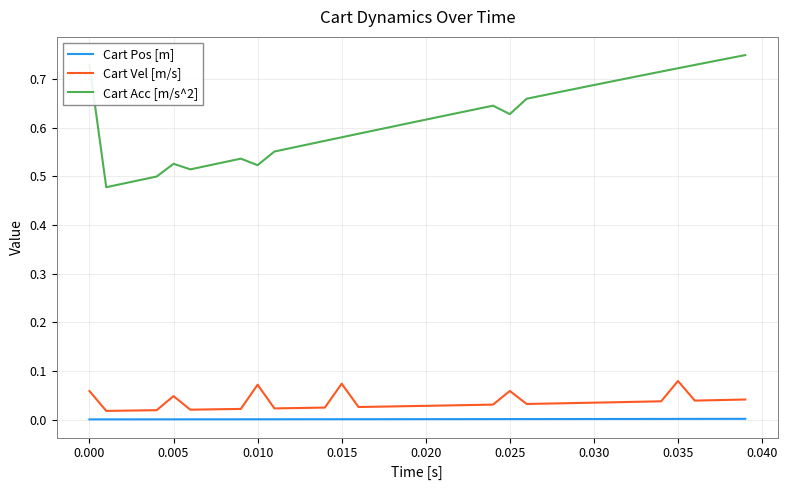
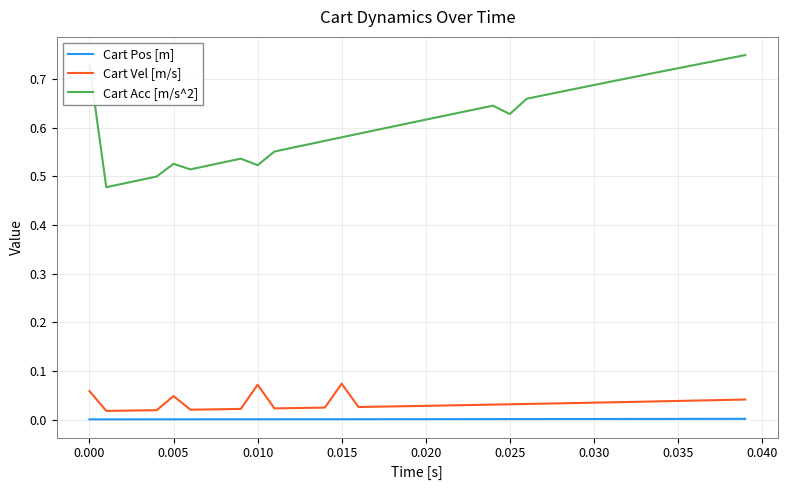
Cart Vel [m/s], 0.025: 0.06 -> 0.03
Cart Vel [m/s], 0.035: 0.08 -> 0.04
